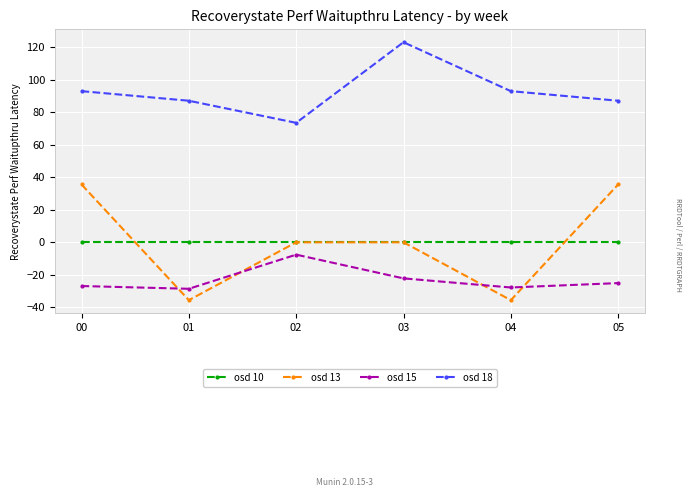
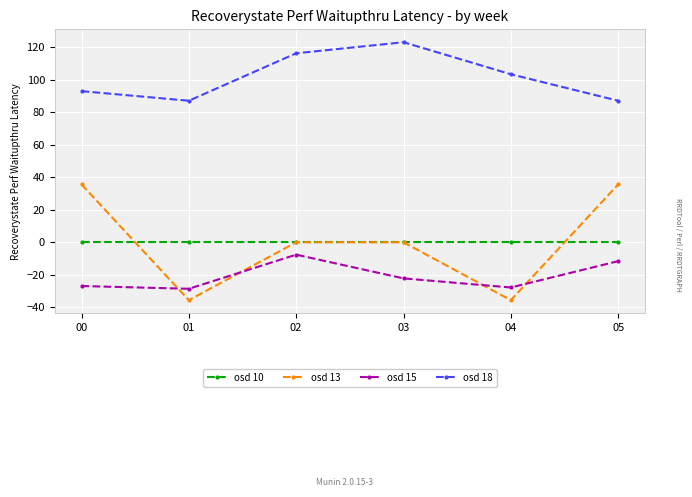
osd 18, 02: 74 -> 116
osd 18, 04: 93 -> 103
osd 15, 05: -25 -> -12
